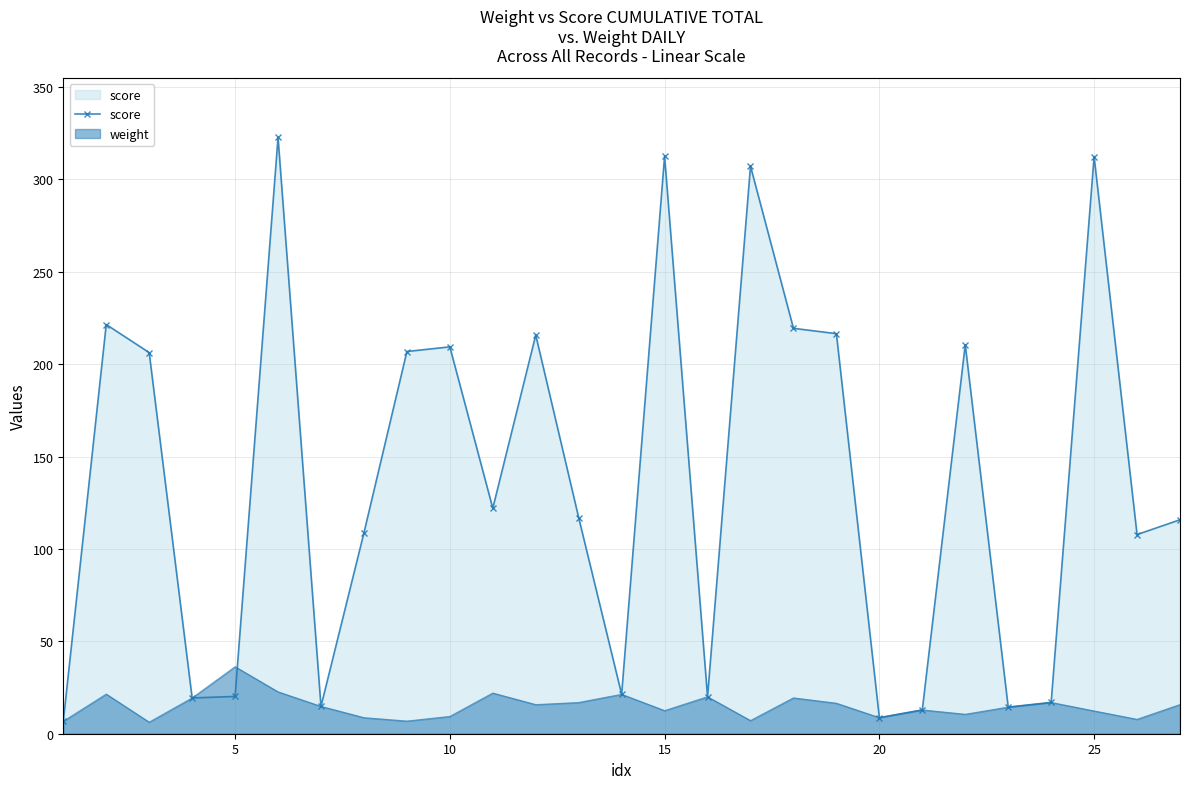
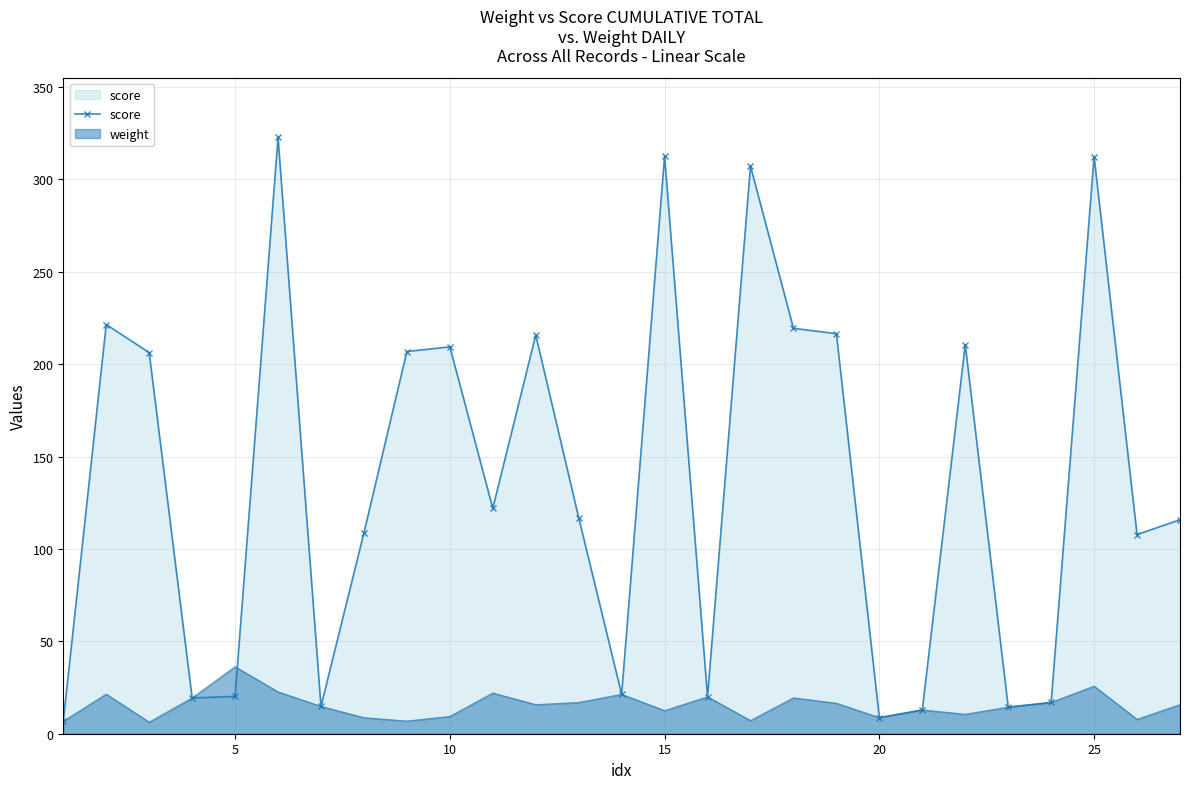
weight, 25: 12 -> 26
